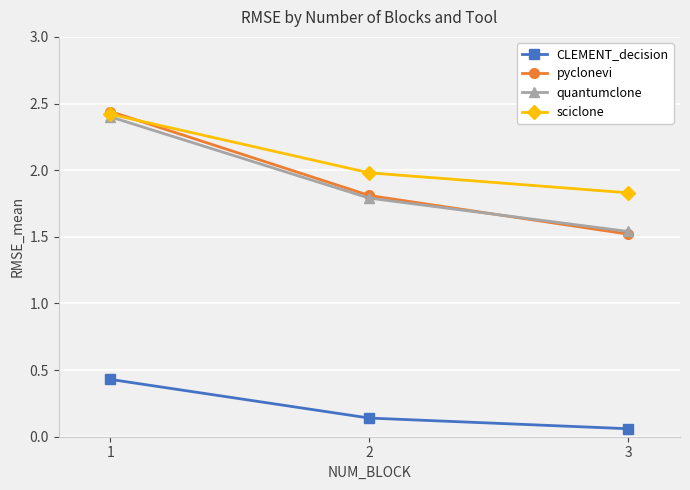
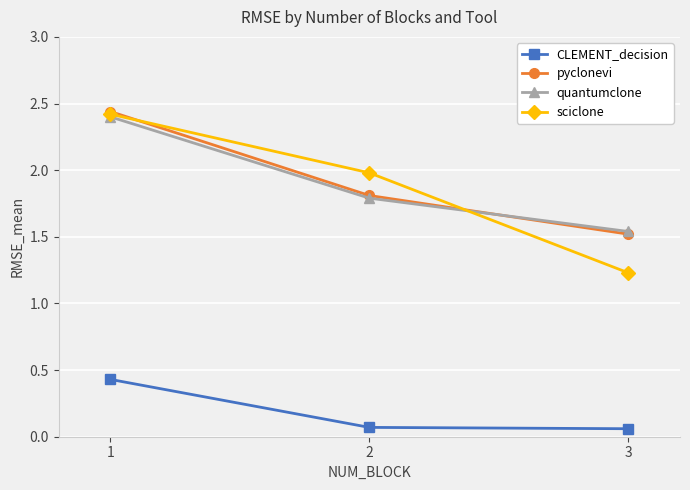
CLEMENT_decision, 2: 0.14 -> 0.07
sciclone, 3: 1.83 -> 1.23
